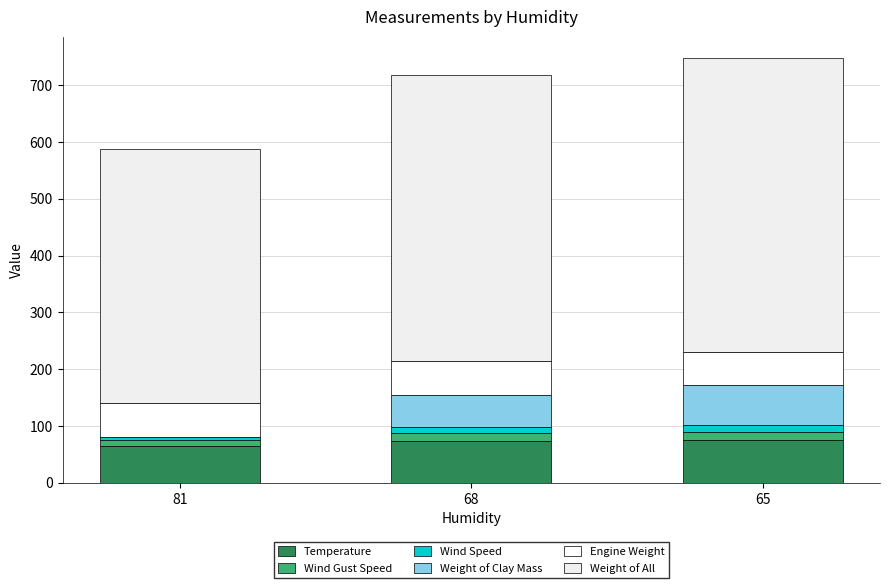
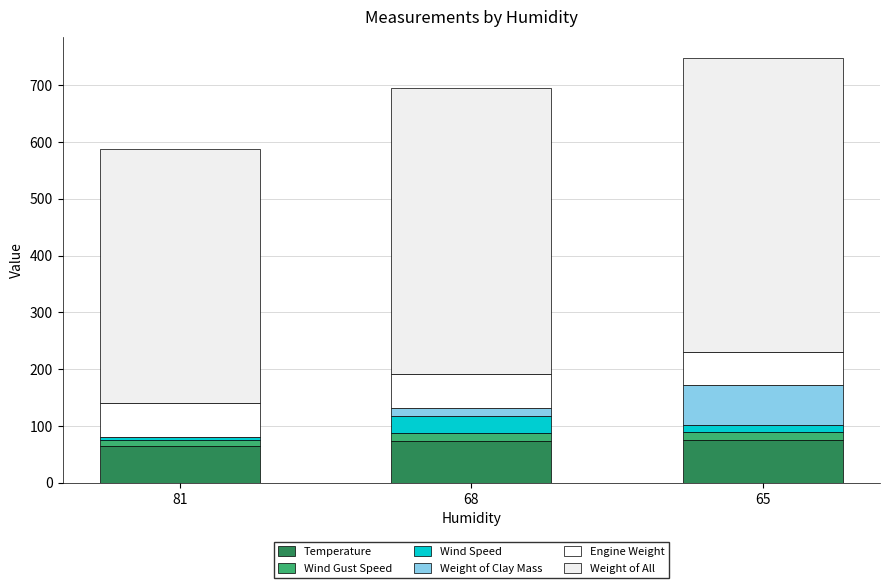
Wind Speed, 68: 10 -> 30
Weight of Clay Mass, 68: 60 -> 10
